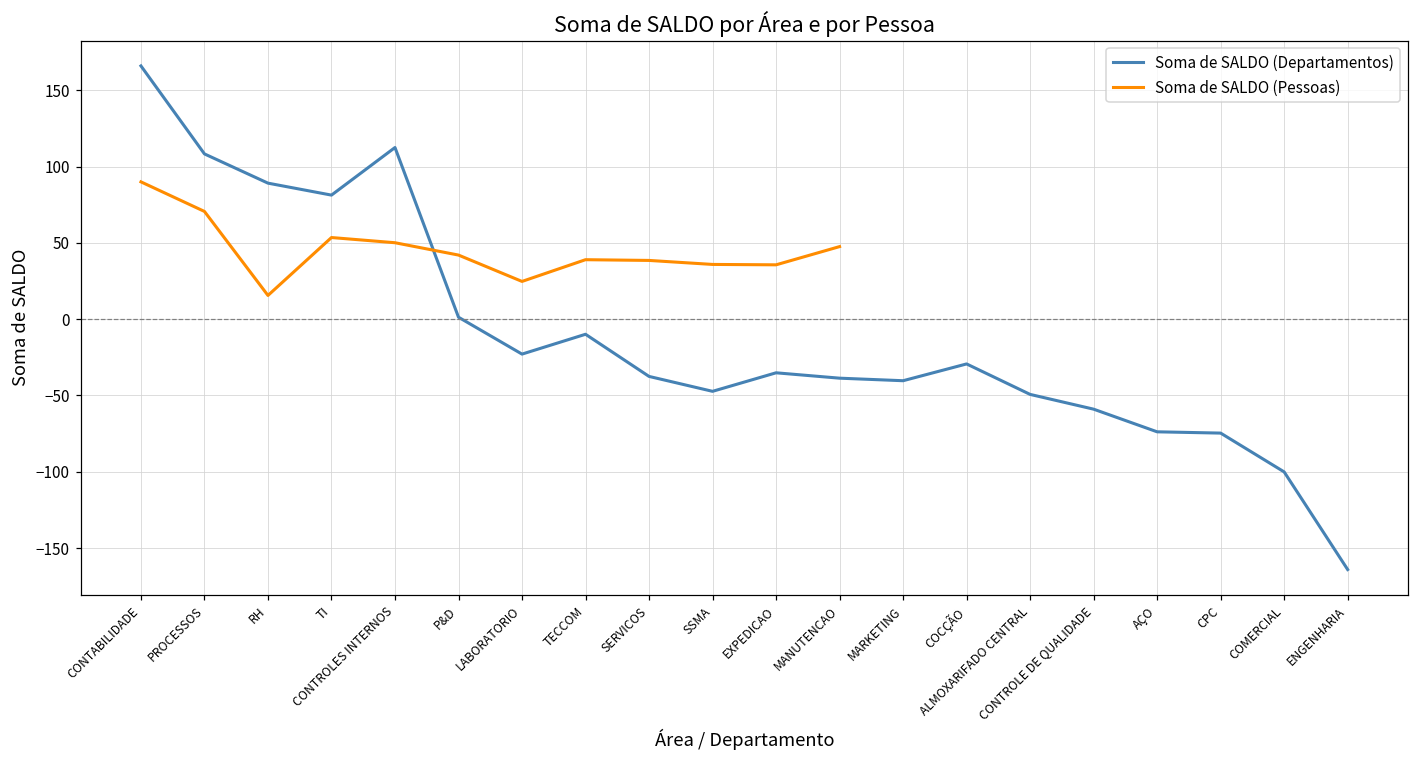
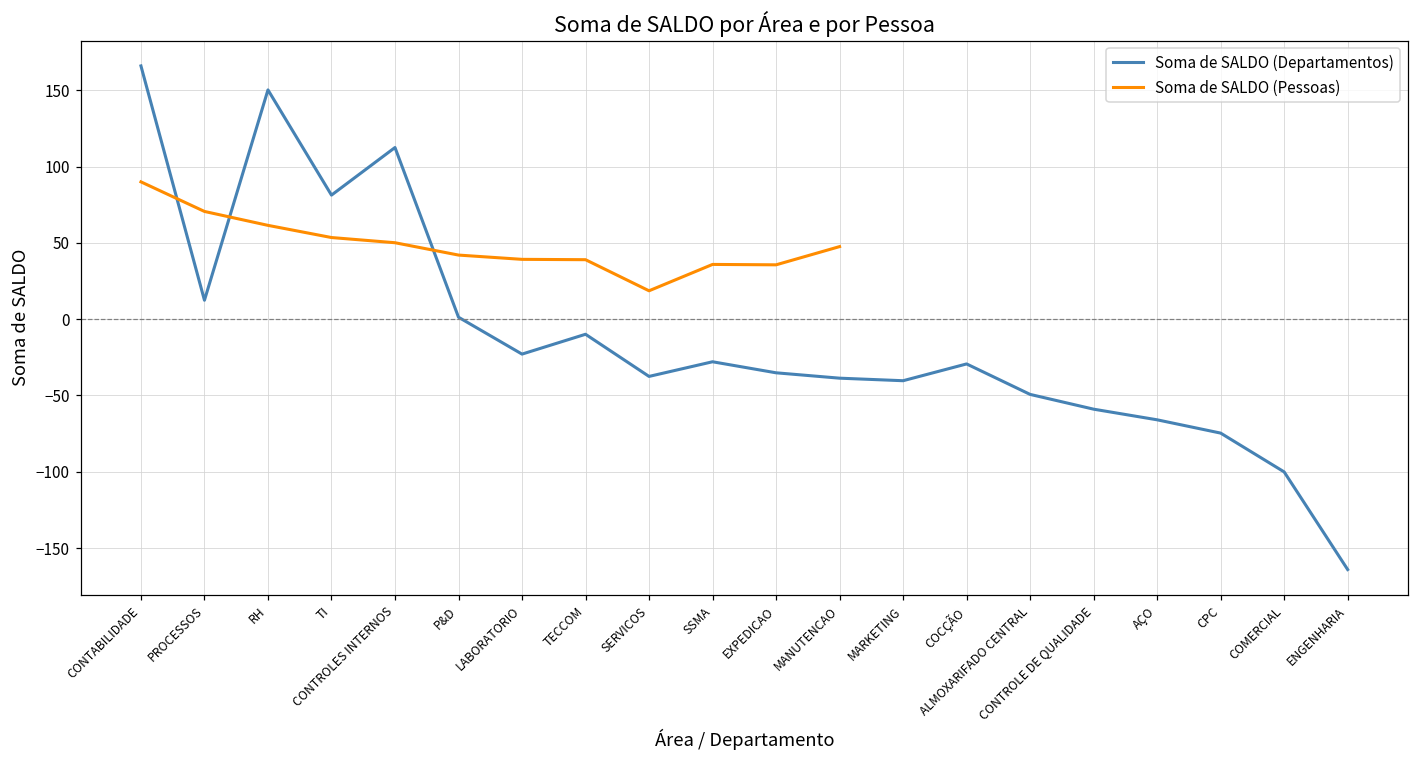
Soma de SALDO (Departamentos), PROCESSOS: 108 -> 12
Soma de SALDO (Departamentos), RH: 89 -> 150
Soma de SALDO (Pessoas), RH: 16 -> 61
Soma de SALDO (Pessoas), LABORATORIO: 25 -> 39
Soma de SALDO (Pessoas), SERVICOS: 38 -> 19
Soma de SALDO (Departamentos), SSMA: -47 -> -28
Soma de SALDO (Departamentos), AÇO: -74 -> -66
